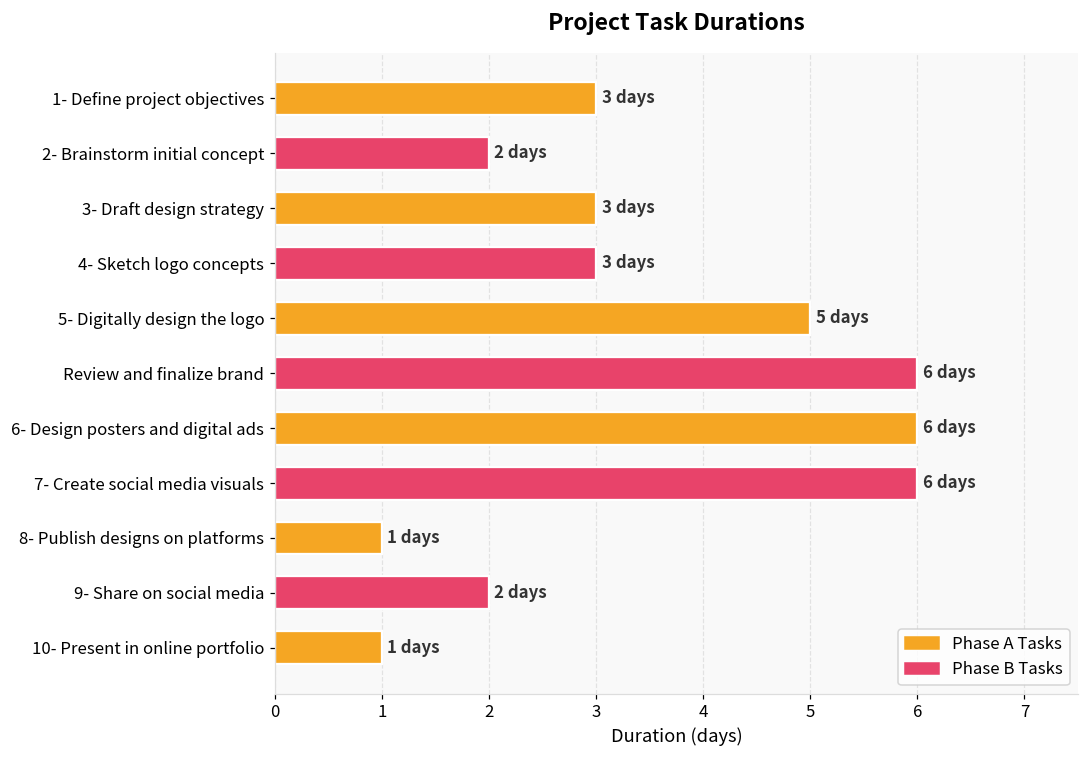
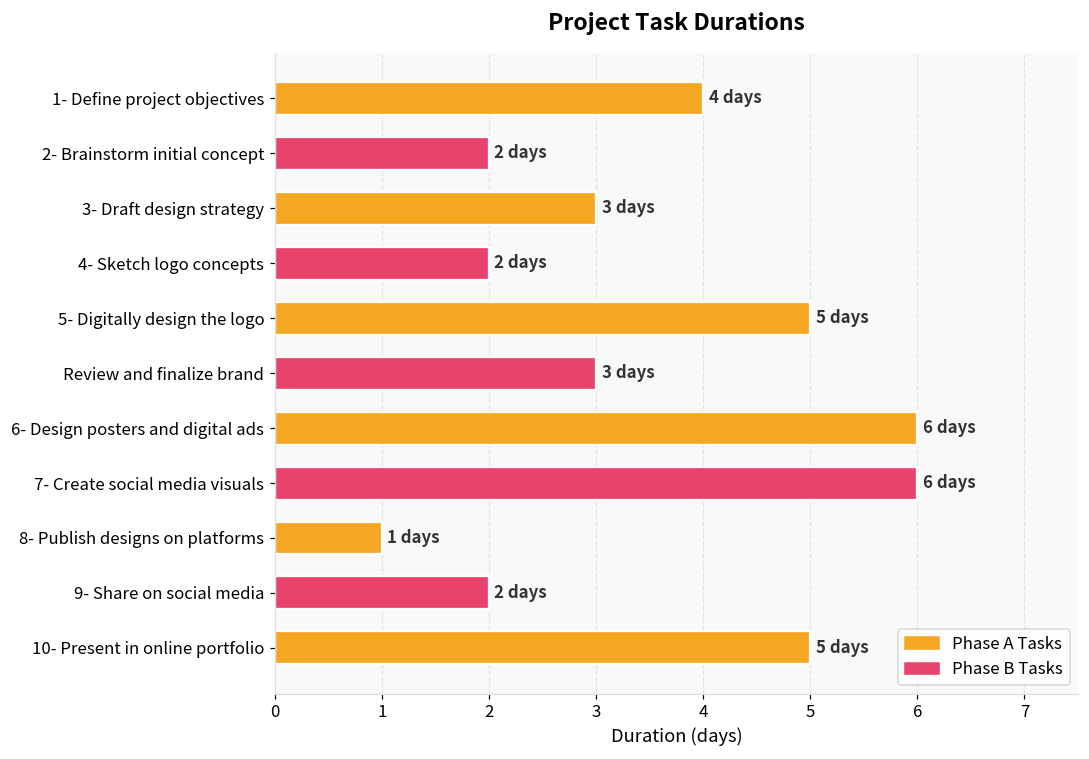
1- Define project objectives: 3 -> 4
4- Sketch logo concepts: 3 -> 2
Review and finalize brand: 6 -> 3
10- Present in online portfolio: 1 -> 5
